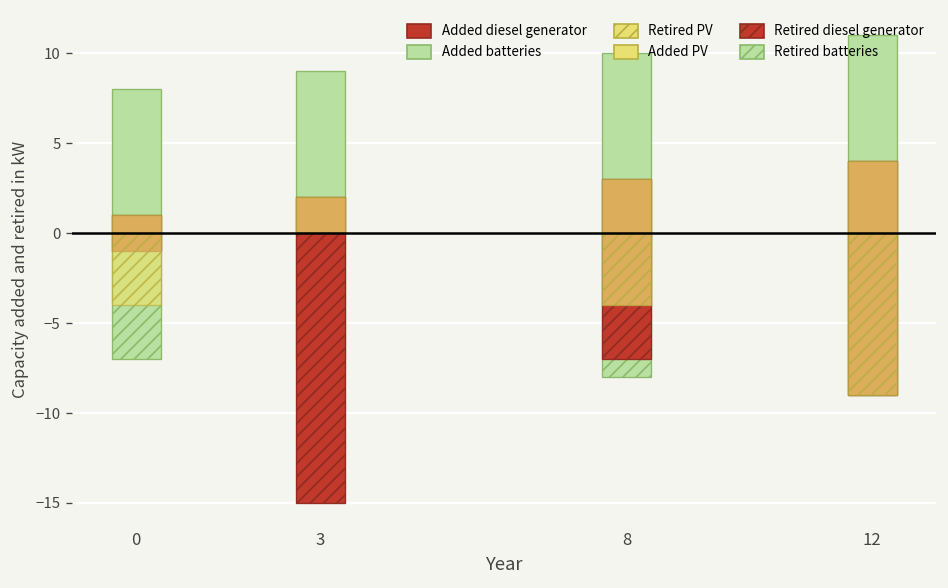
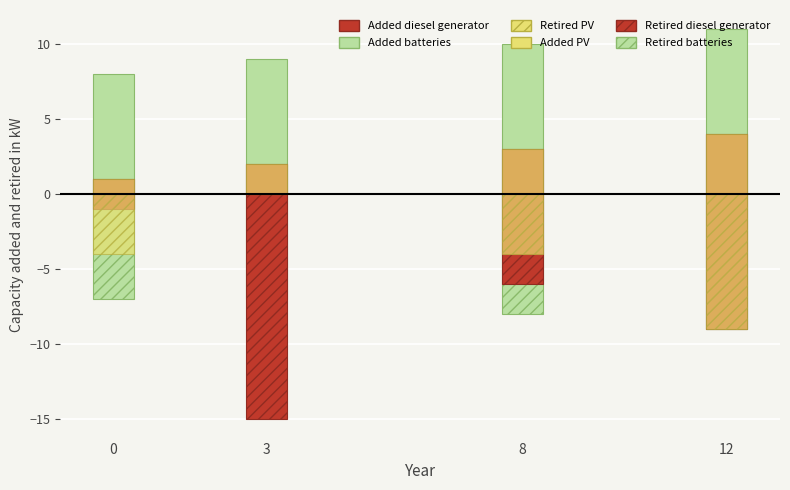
Retired diesel generator, 8: -7.0 -> -6.0
